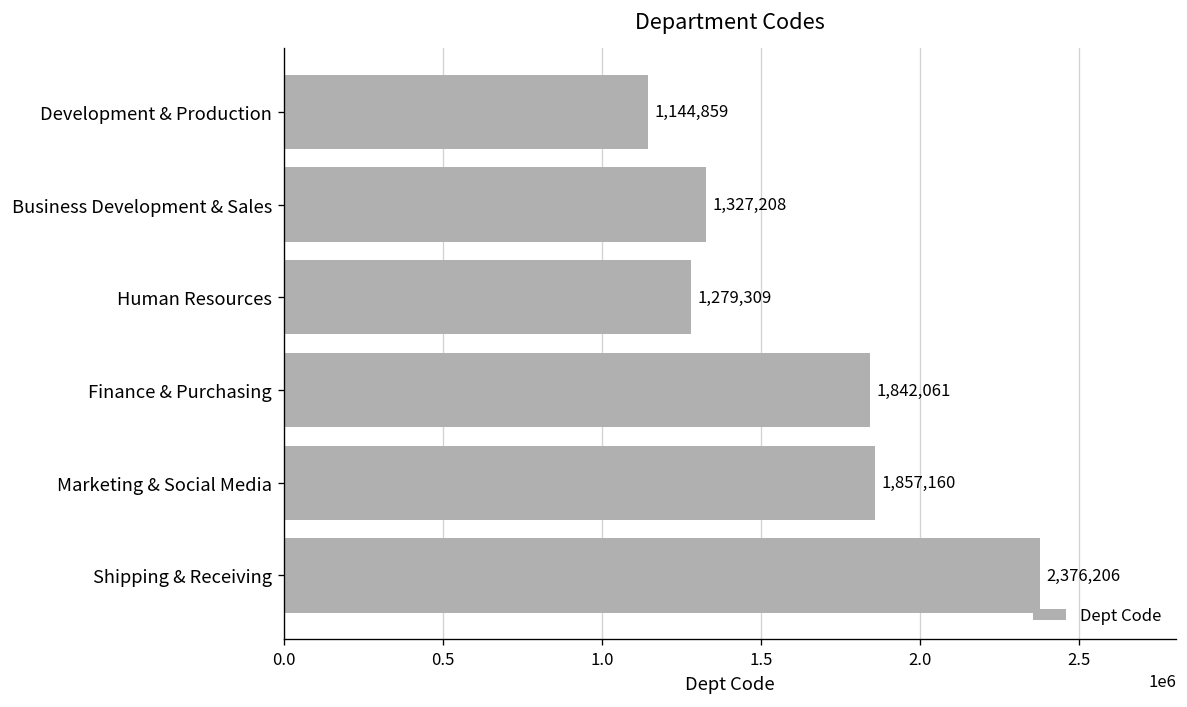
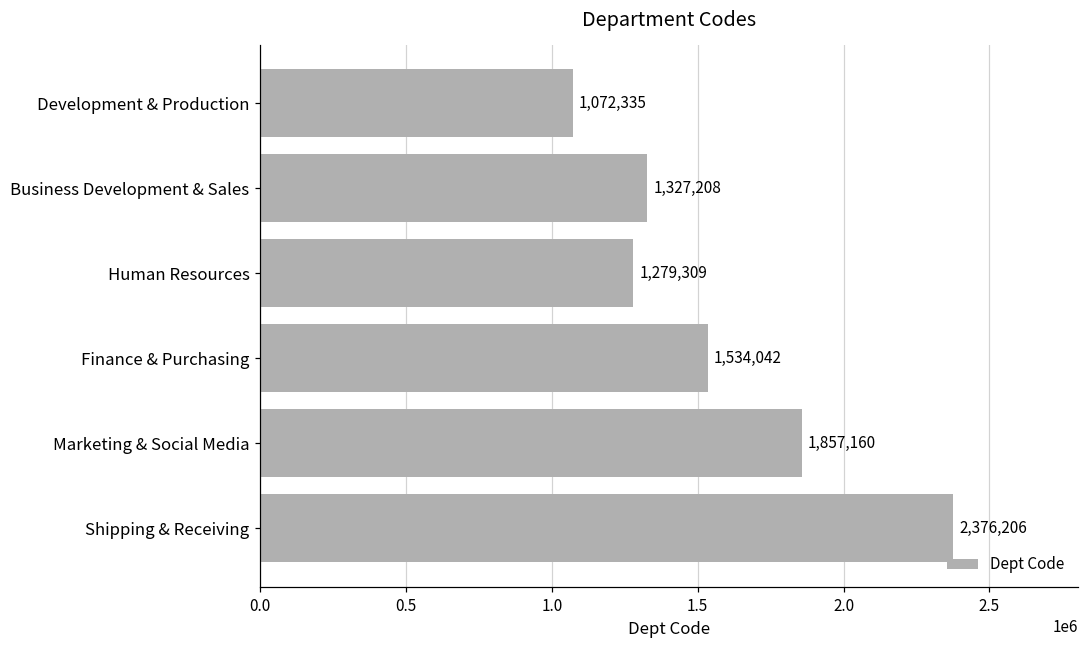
Development & Production: 1,144,859 -> 1,072,335
Finance & Purchasing: 1,842,061 -> 1,534,042
